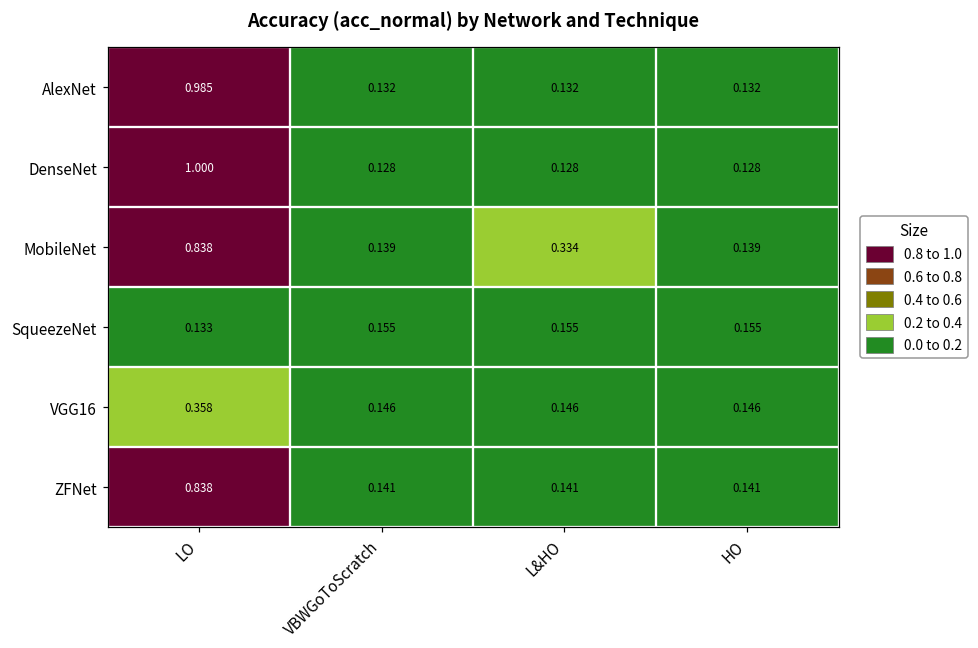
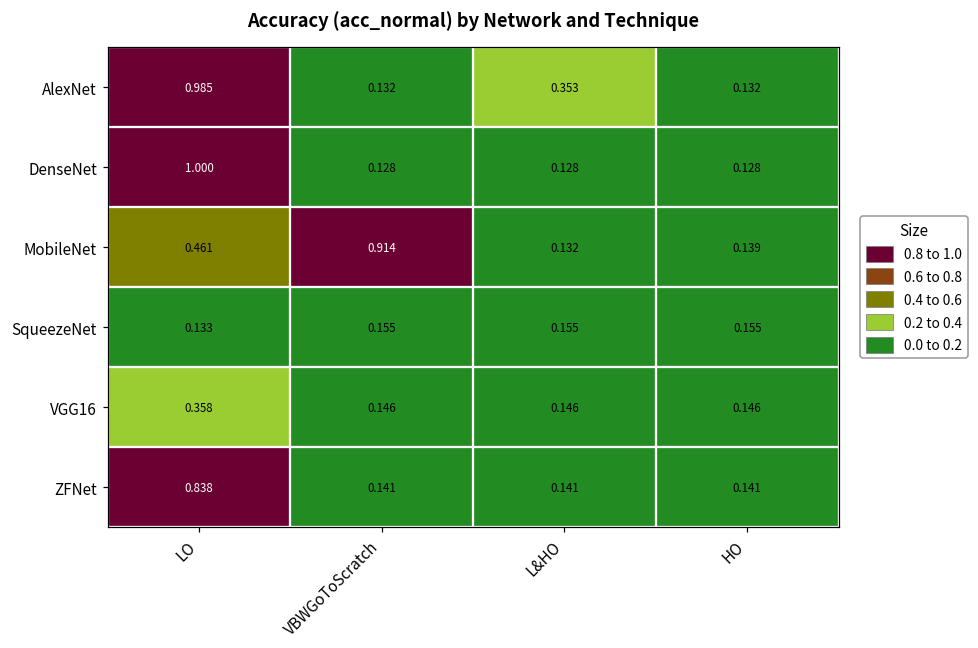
AlexNet, L&HO: 0.132 -> 0.353
MobileNet, LO: 0.838 -> 0.461
MobileNet, VBWGoToScratch: 0.139 -> 0.914
MobileNet, L&HO: 0.334 -> 0.132
